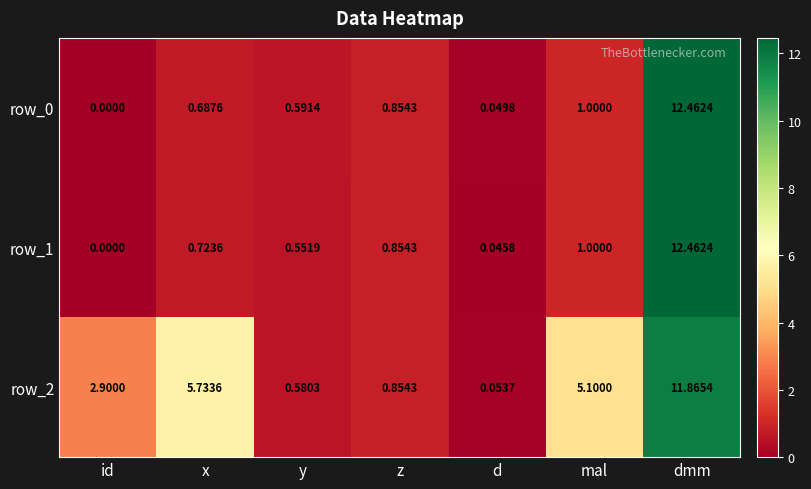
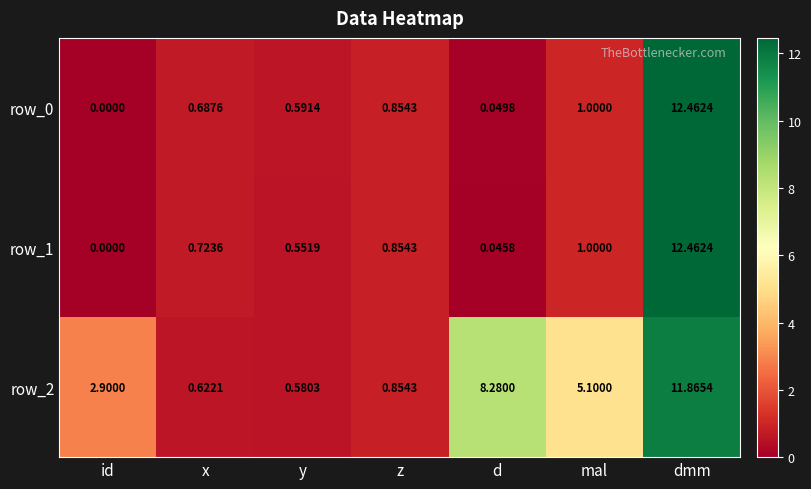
row_2, x: 5.7336 -> 0.6221
row_2, d: 0.0537 -> 8.2800
